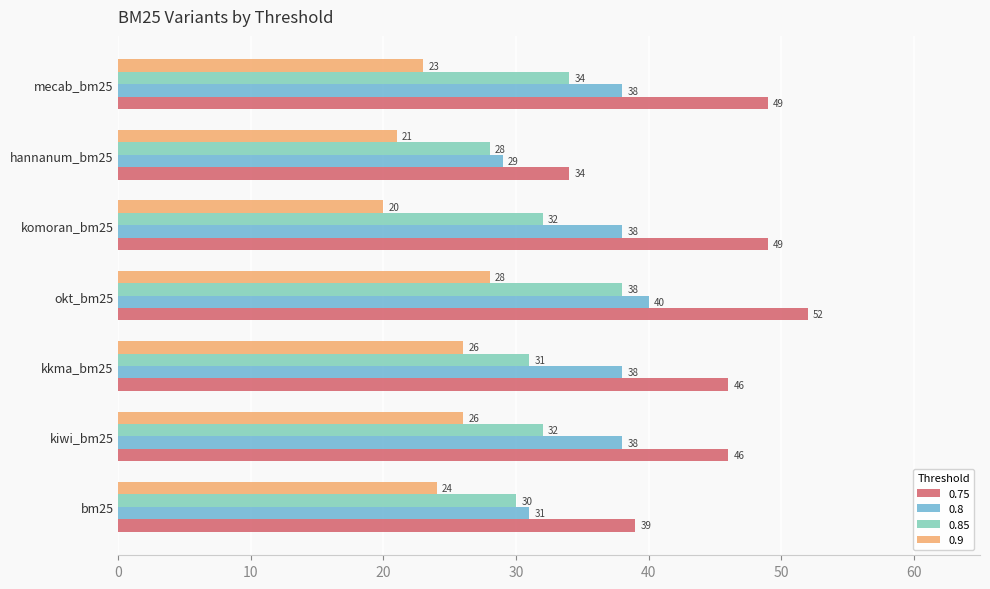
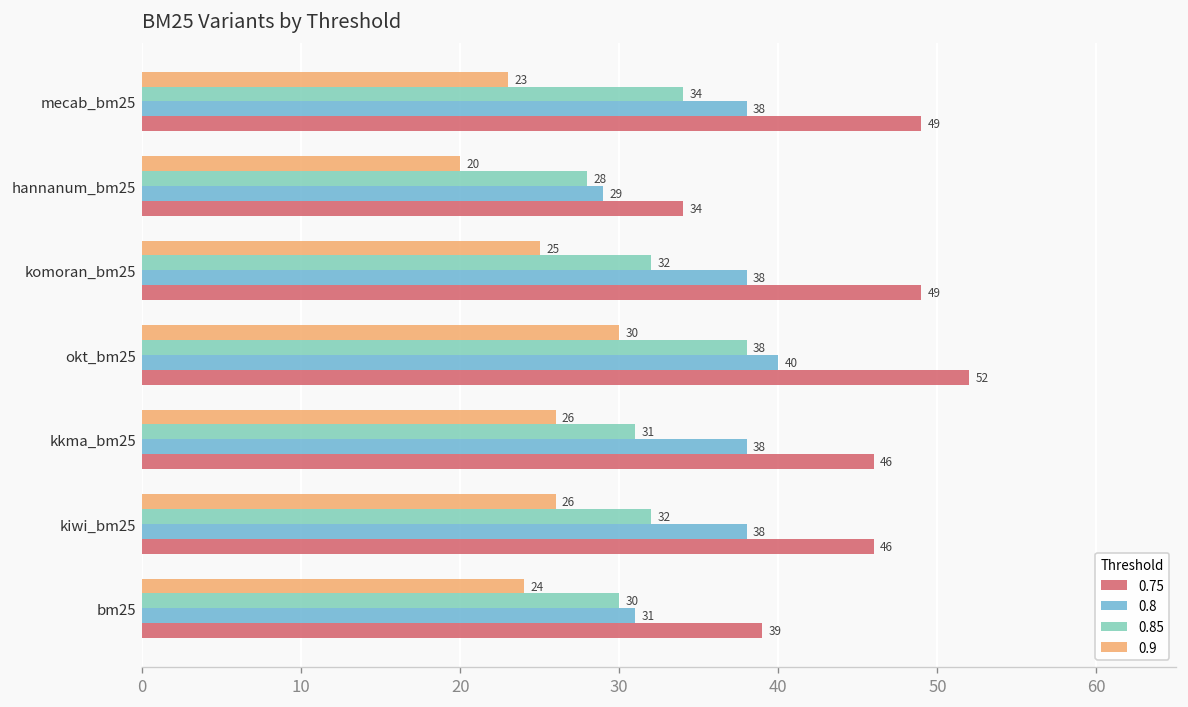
0.9, hannanum_bm25: 21 -> 20
0.9, komoran_bm25: 20 -> 25
0.9, okt_bm25: 28 -> 30
